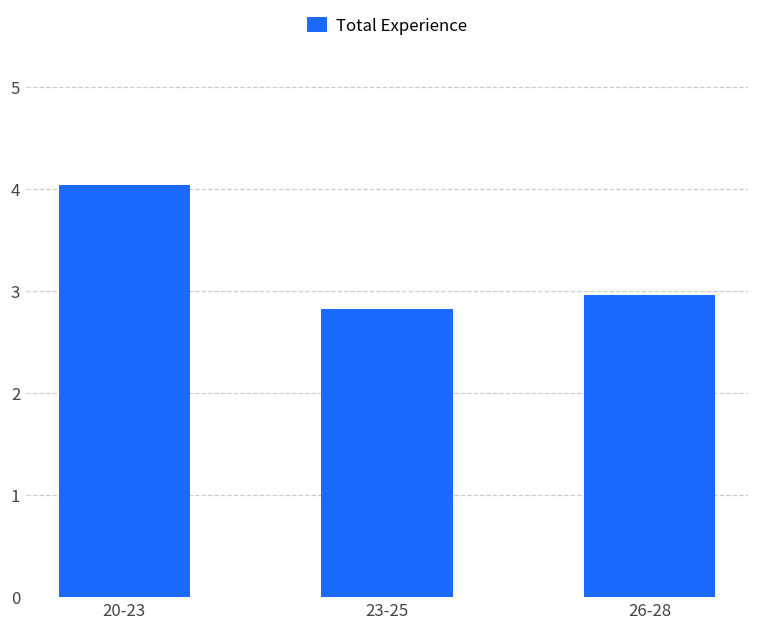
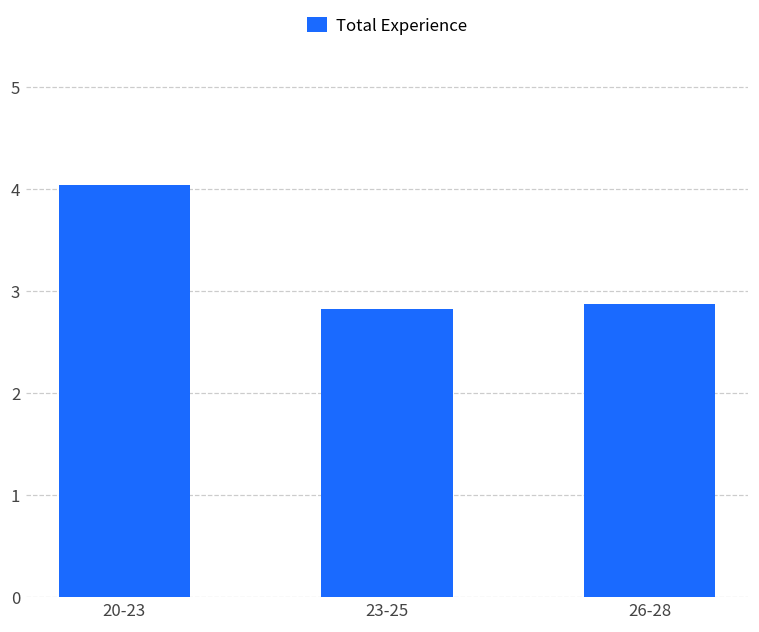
26-28: 3.0 -> 2.9
